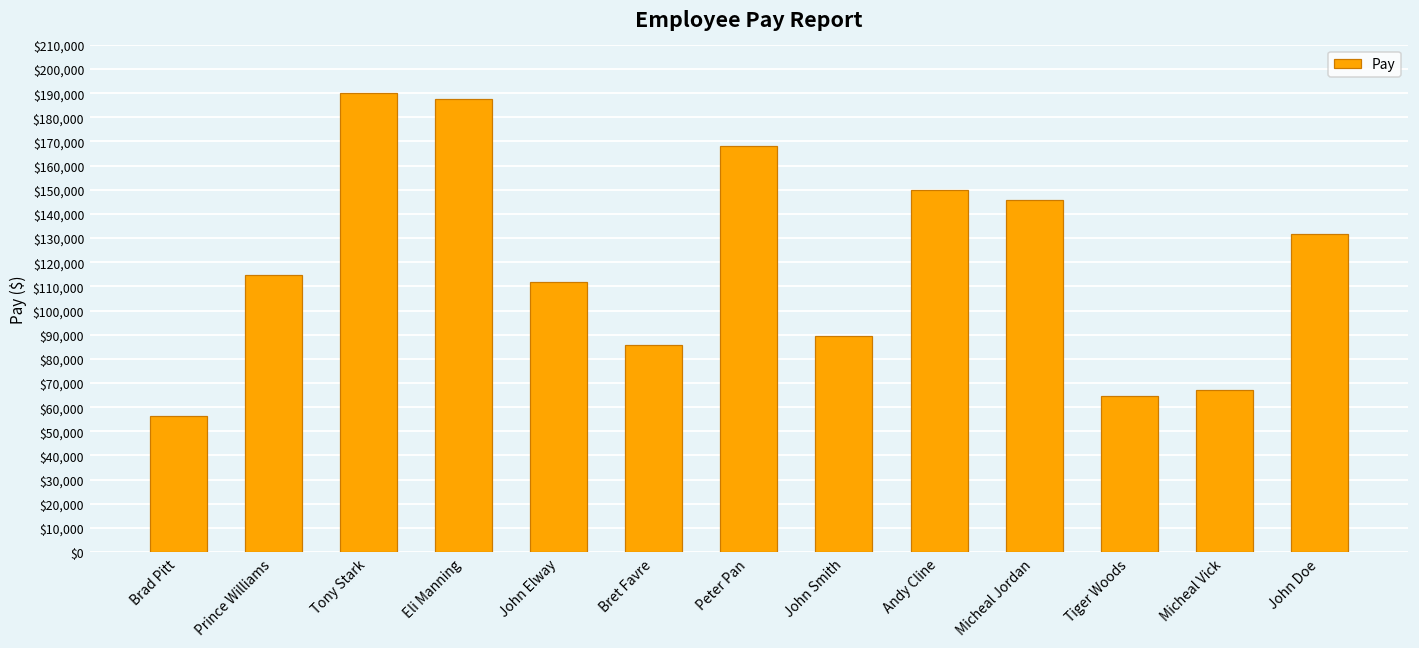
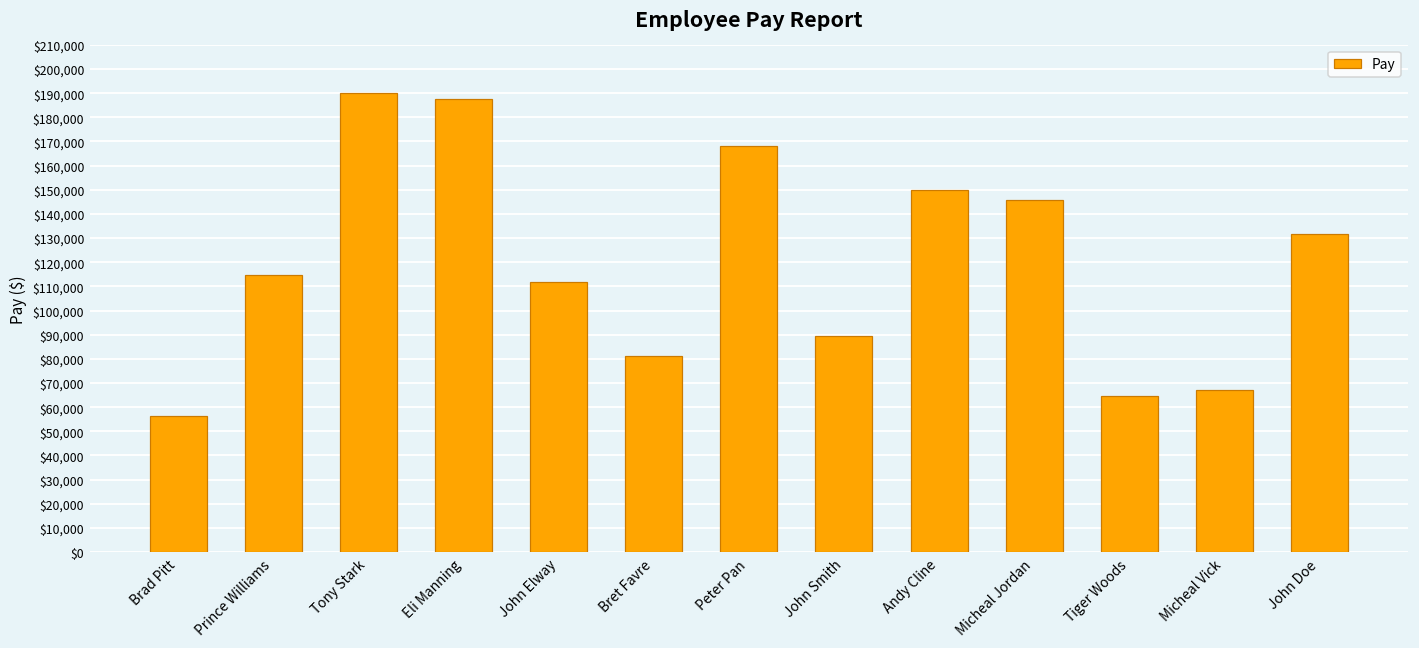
Bret Favre: $86,000 -> $81,000
